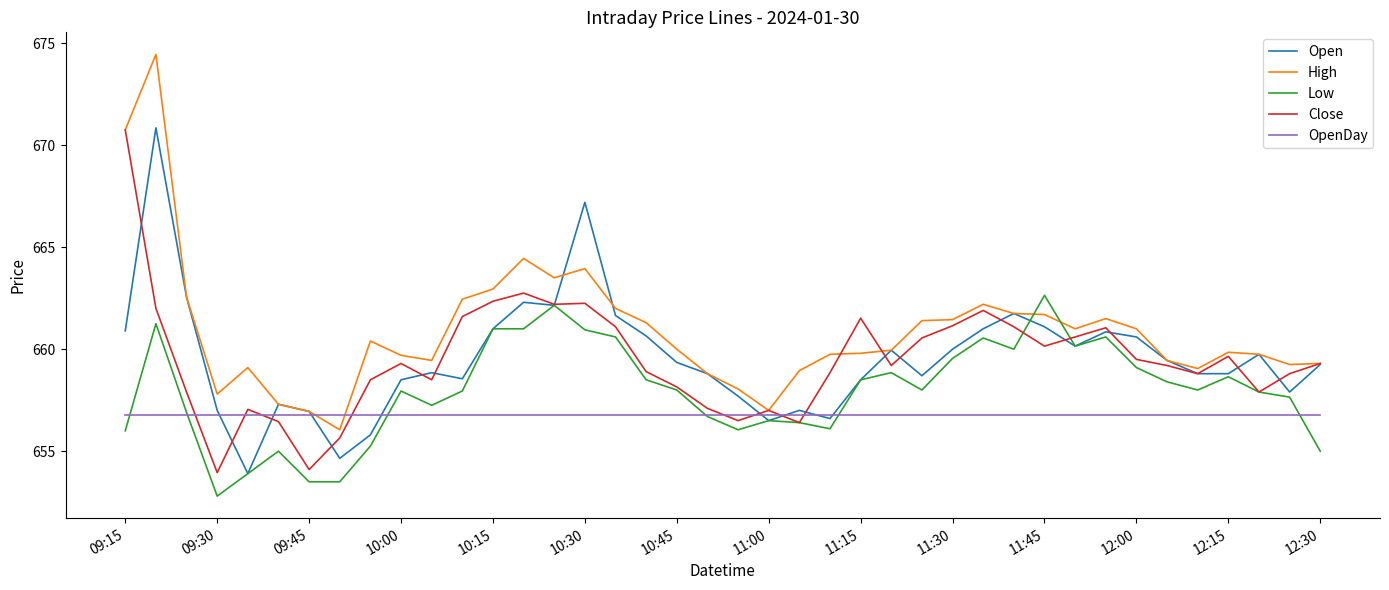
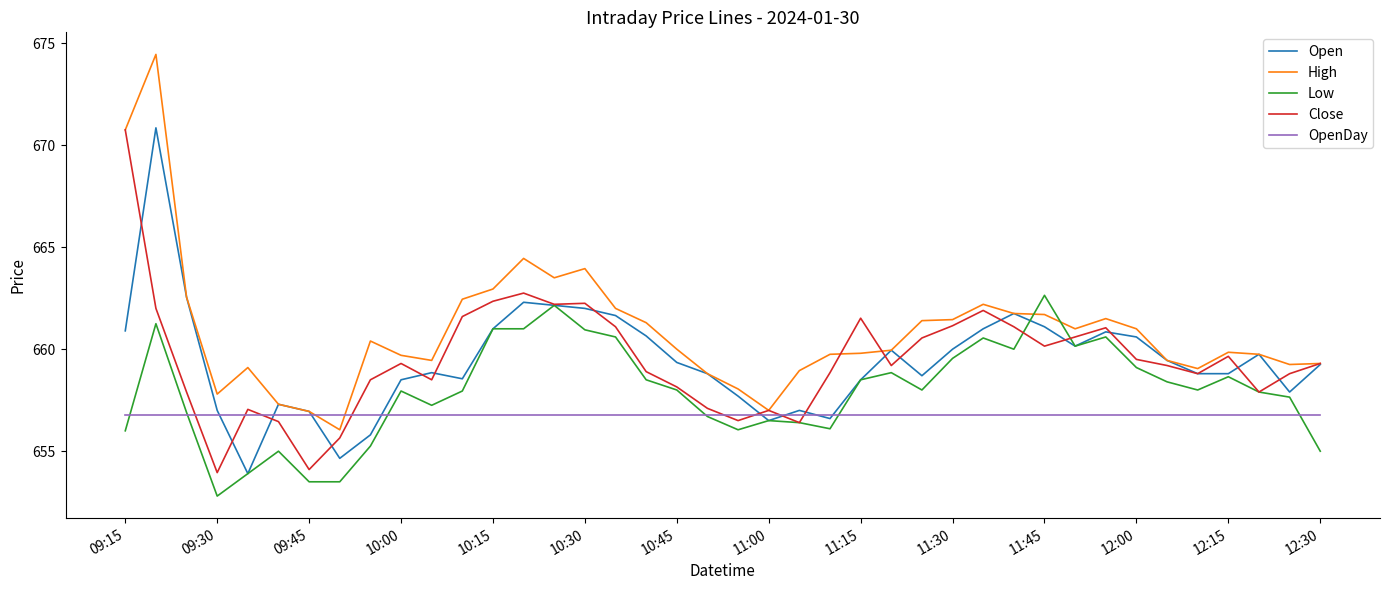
Open, 10:30: 667.2 -> 662.0
